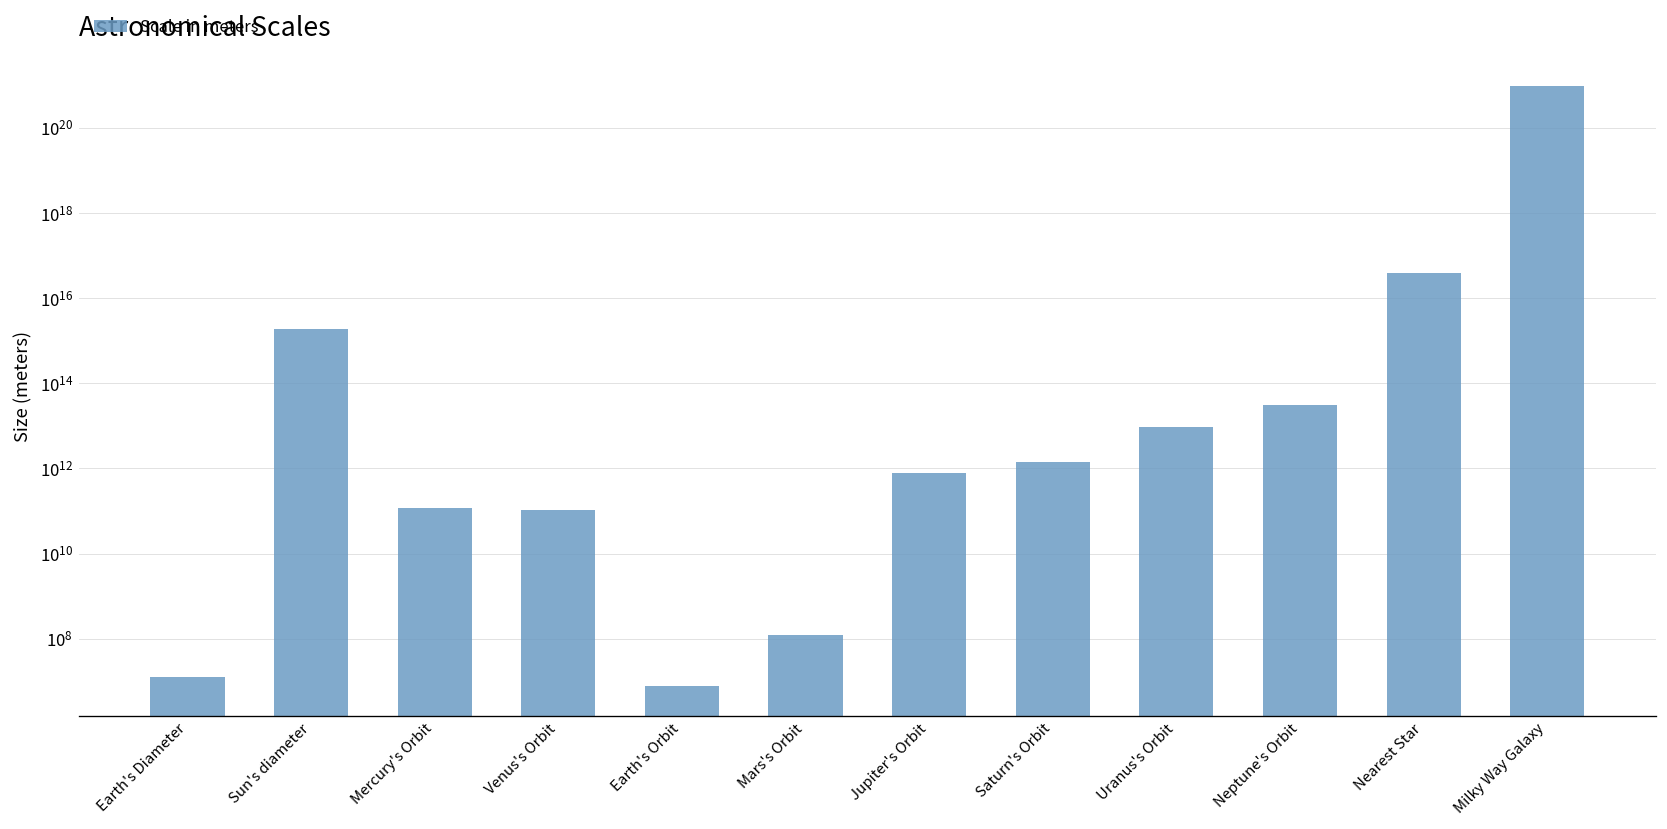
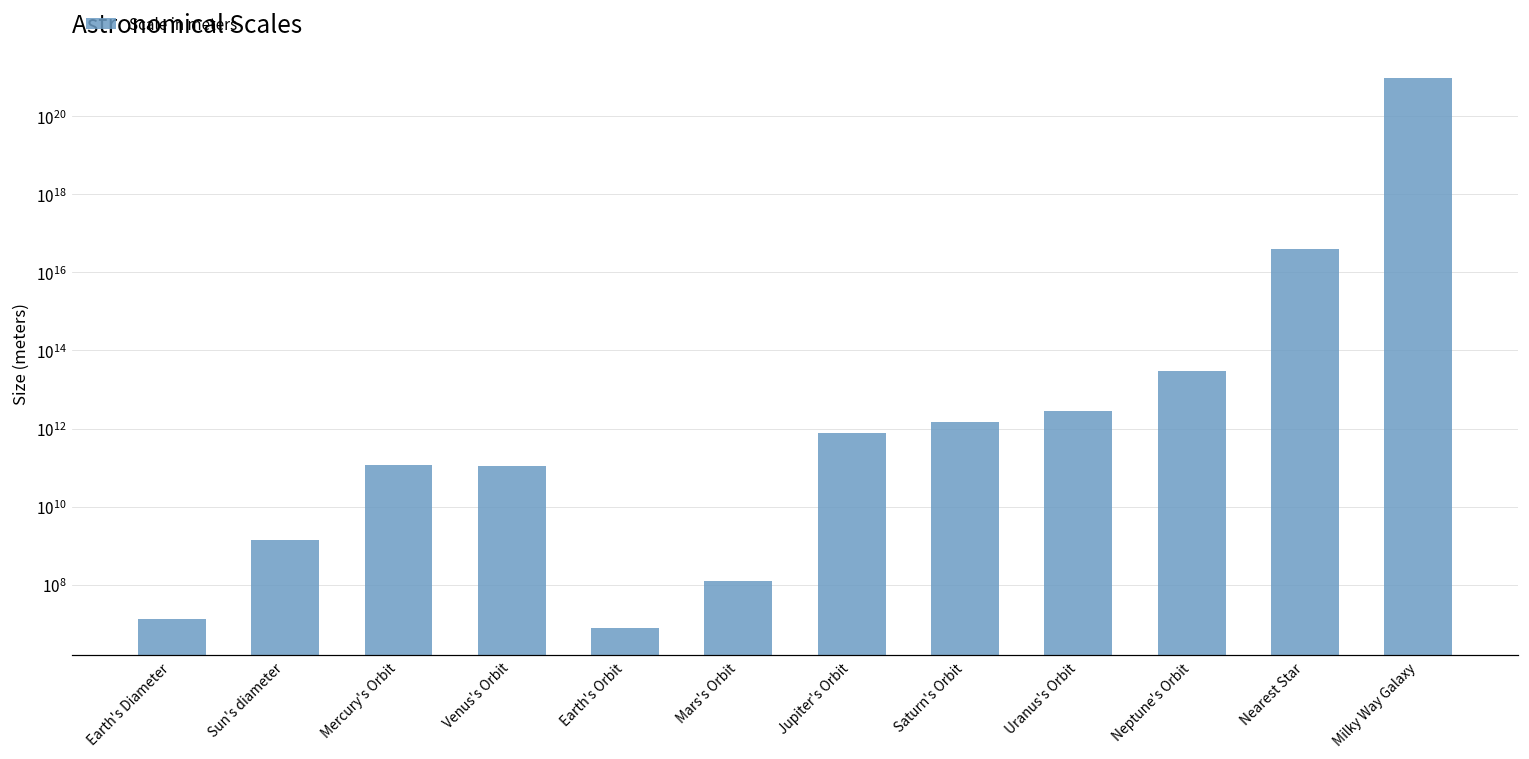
Sun's diameter: 2000000000000000 -> 1400000000
Uranus's Orbit: 10000000000000 -> 3000000000000
